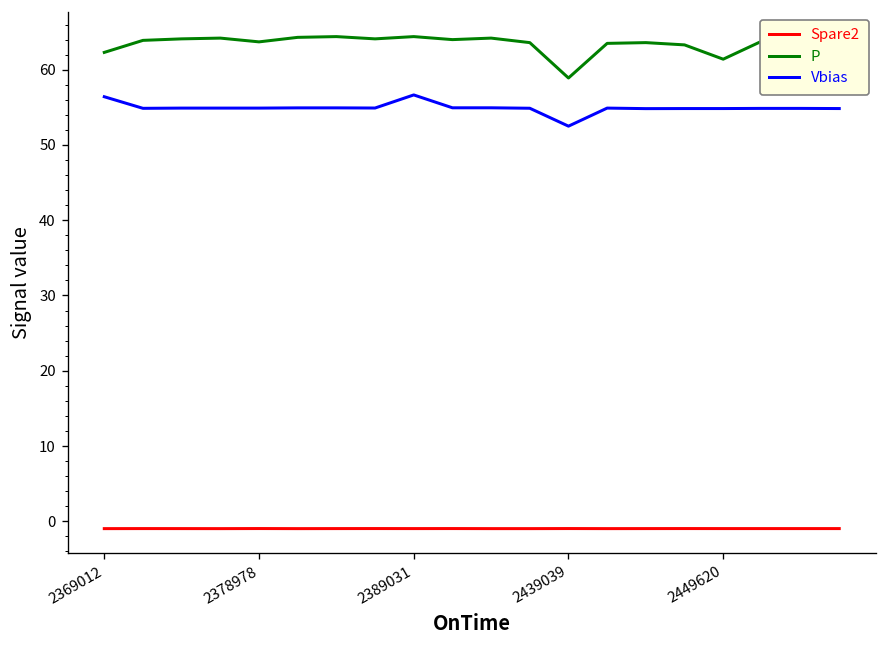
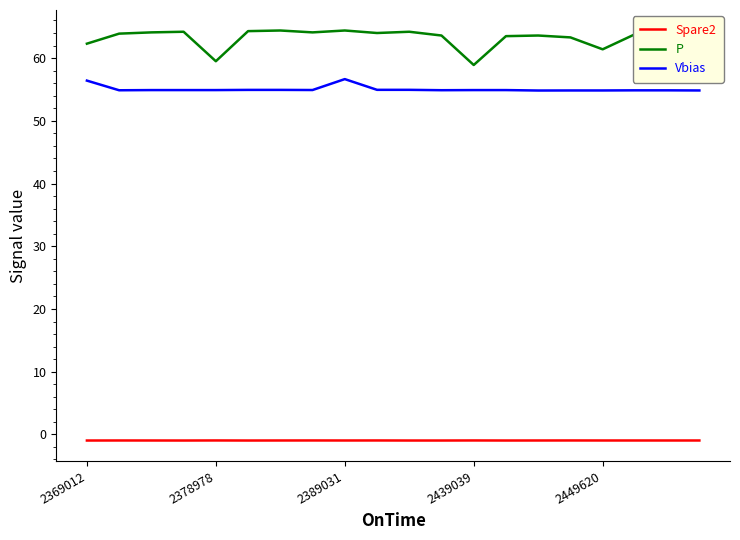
P, 2378978: 64 -> 60
Vbias, 2439039: 53 -> 55
